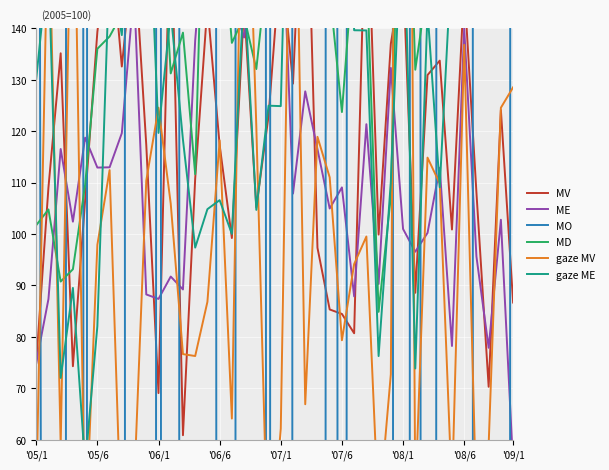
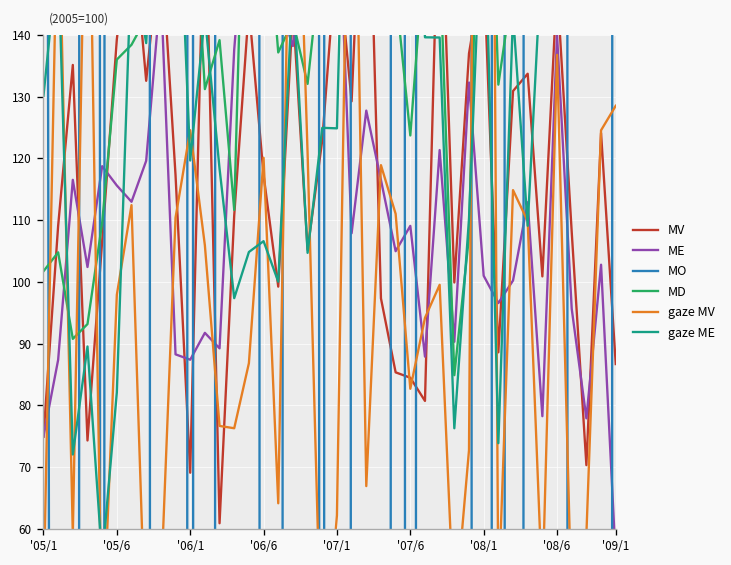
ME, '05/6: 113 -> 116
gaze MV, '06/6: 118 -> 120
gaze MV, '07/6: 79 -> 83
